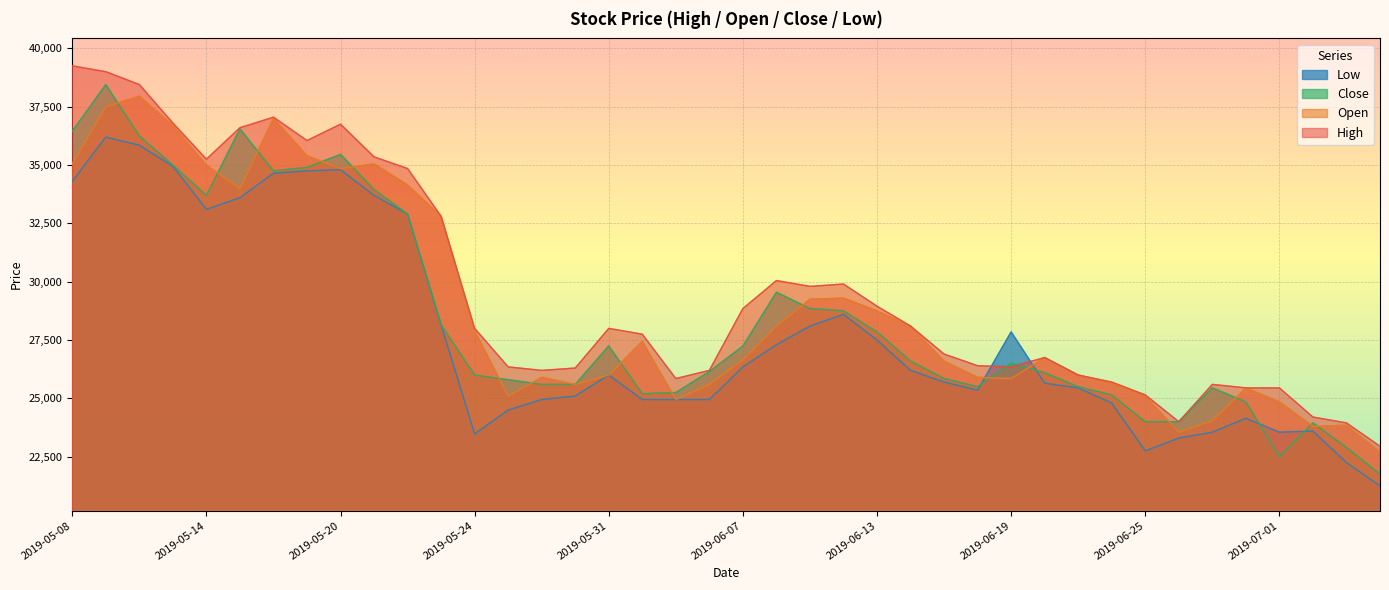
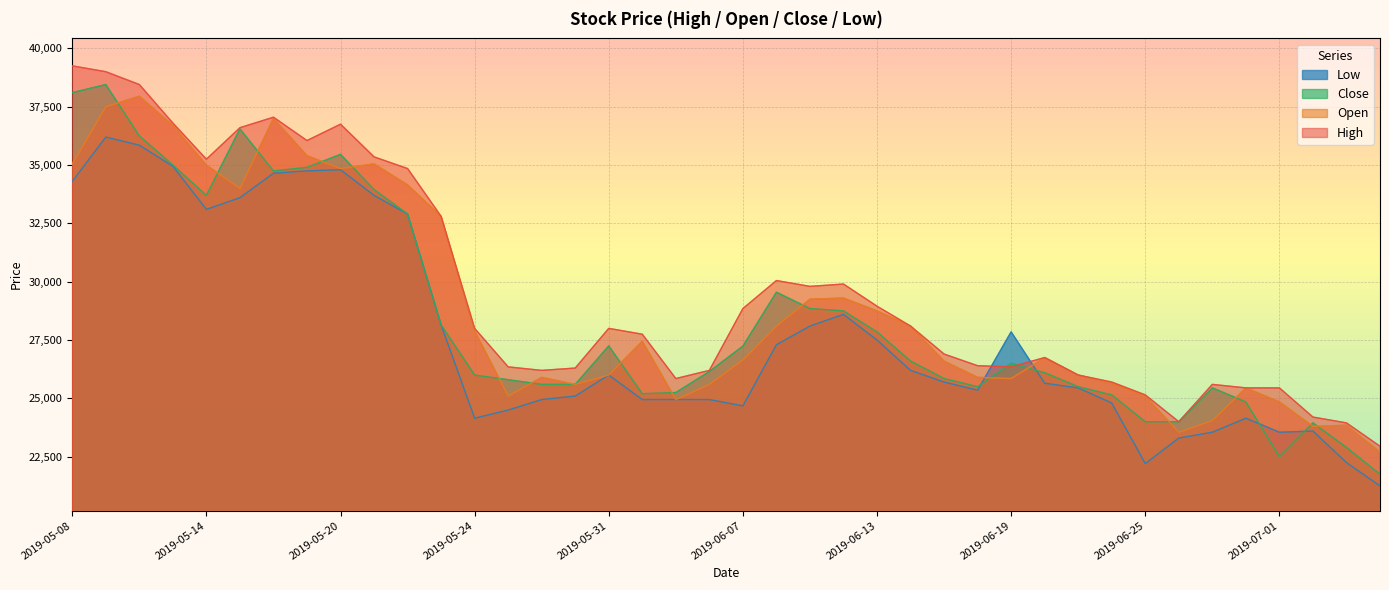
Close, 2019-05-08: 36,500 -> 38,100
Low, 2019-05-24: 23,500 -> 24,200
Low, 2019-06-07: 26,400 -> 24,700
Low, 2019-06-25: 22,800 -> 22,200
